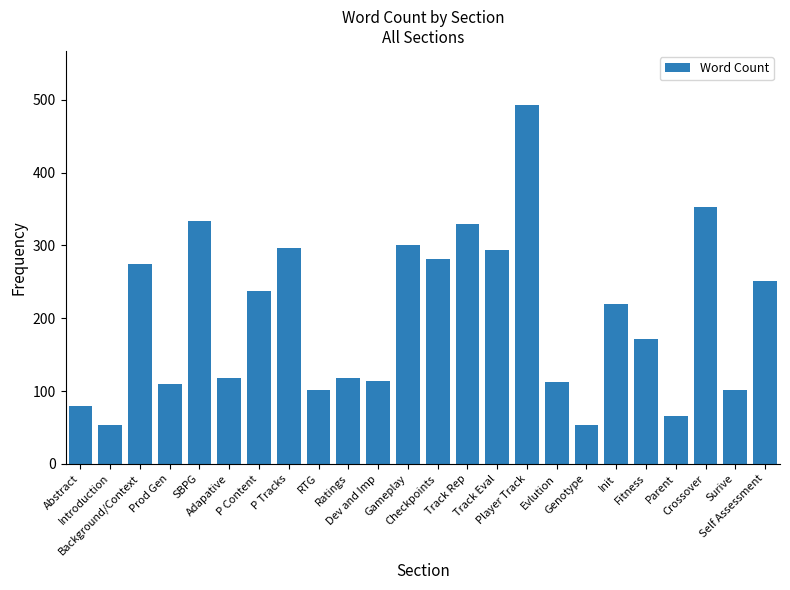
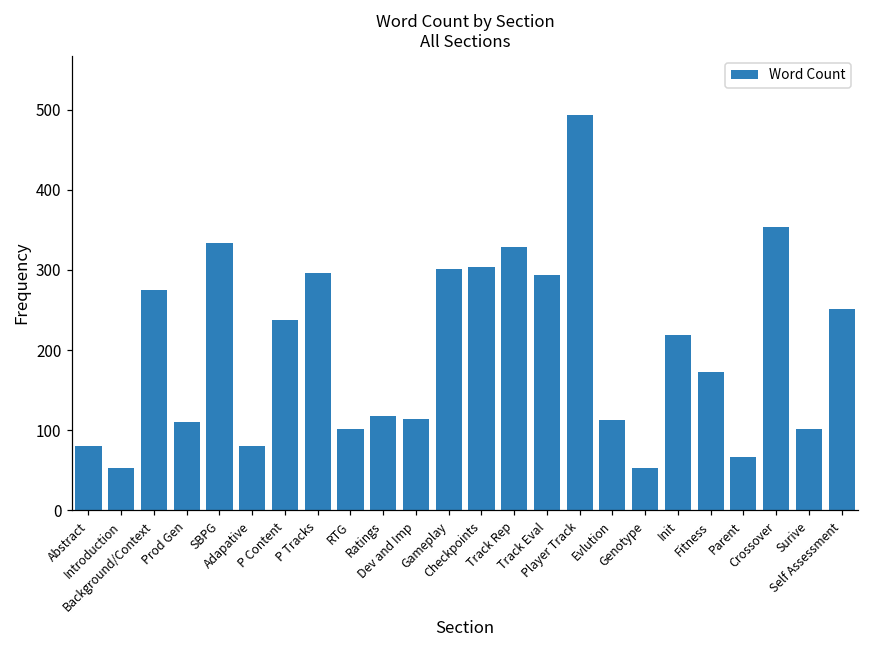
Adapative: 120 -> 80
Checkpoints: 280 -> 300
